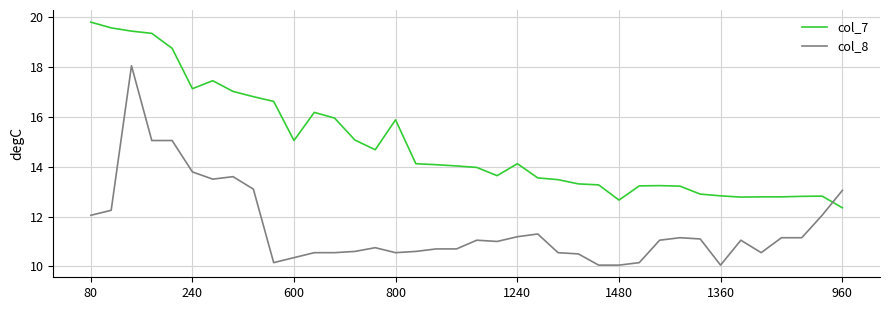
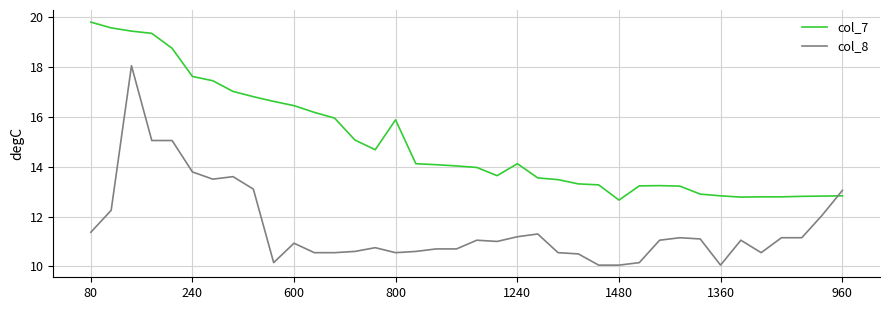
col_8, 80: 12.1 -> 11.4
col_7, 240: 17.1 -> 17.6
col_7, 600: 15.1 -> 16.5
col_8, 600: 10.4 -> 10.9
col_7, 960: 12.4 -> 12.8
